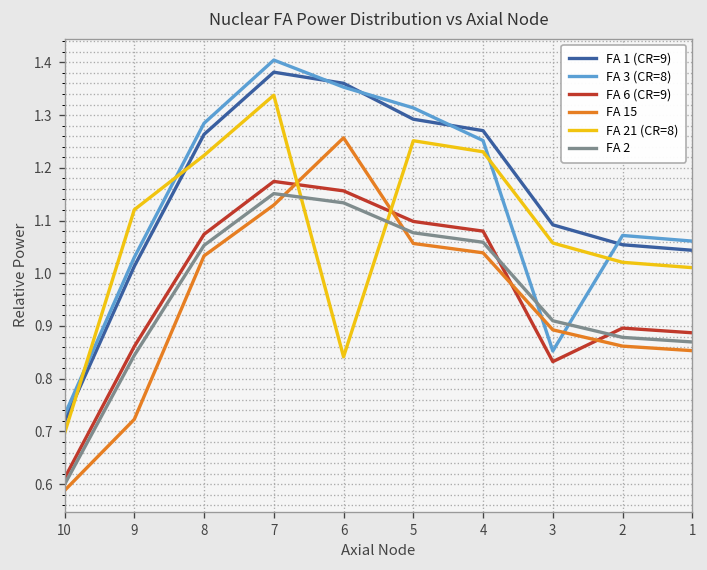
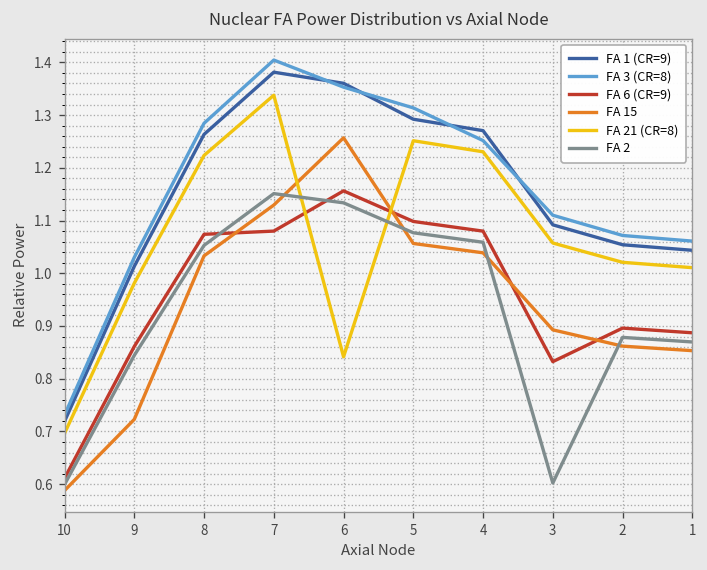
FA 21 (CR=8), 9: 1.12 -> 0.98
FA 6 (CR=9), 7: 1.17 -> 1.08
FA 3 (CR=8), 3: 0.85 -> 1.11
FA 2, 3: 0.91 -> 0.60
